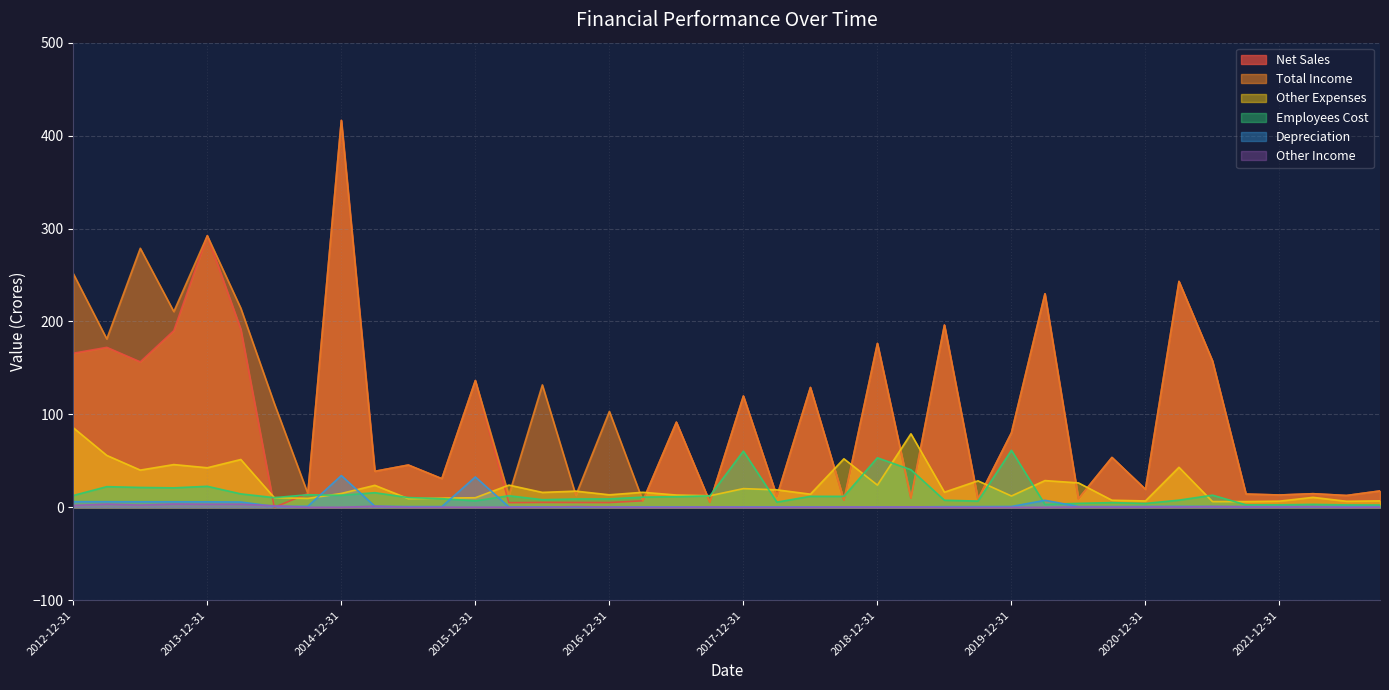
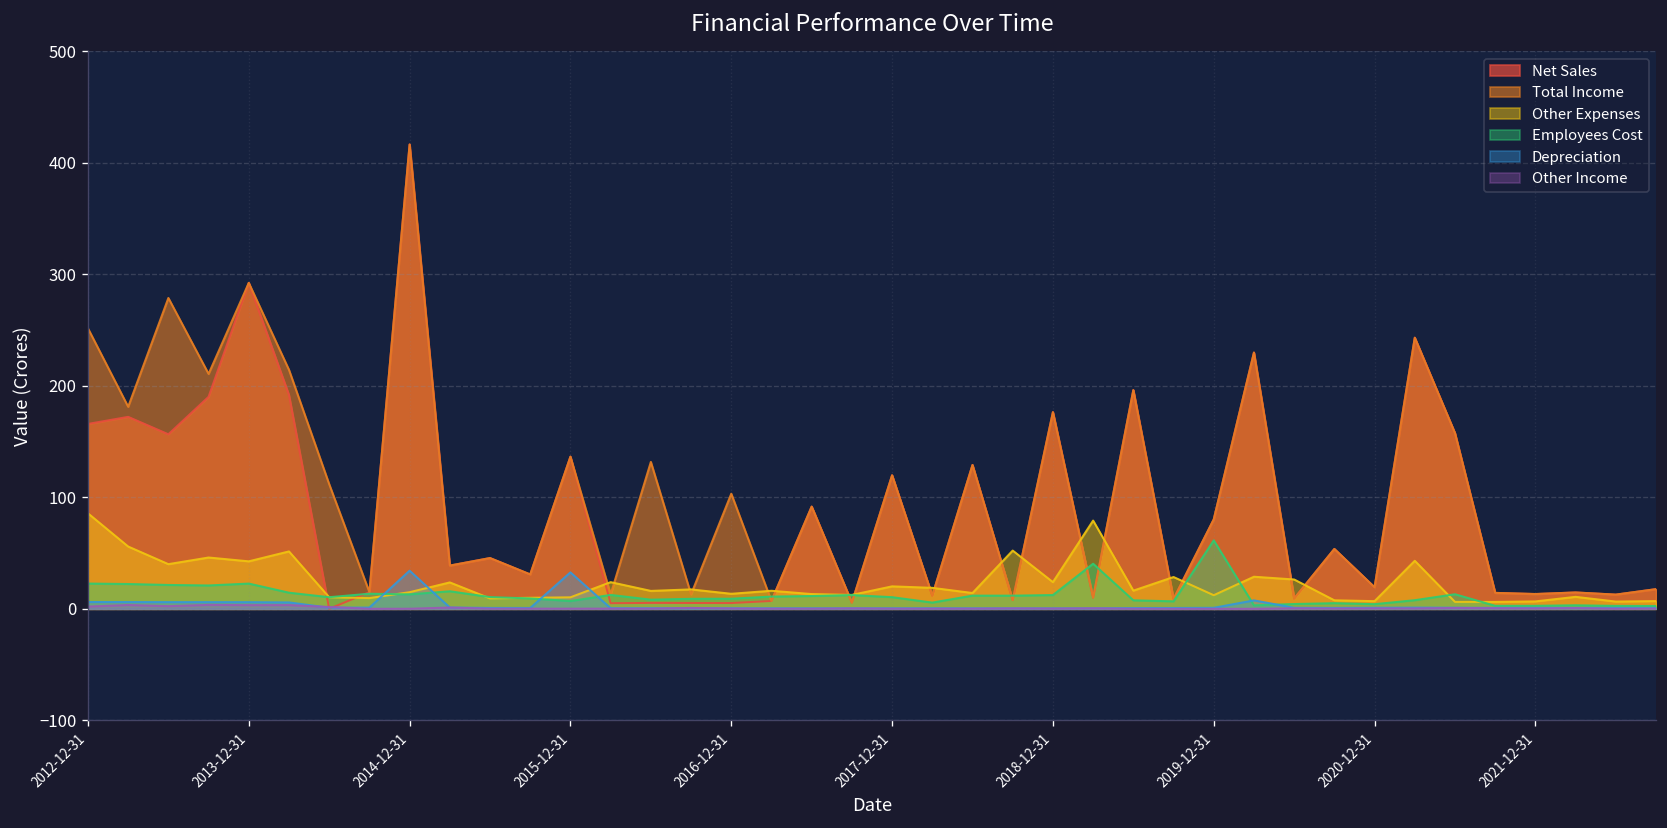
Employees Cost, 2012-12-31: 10 -> 20
Employees Cost, 2017-12-31: 60 -> 10
Employees Cost, 2018-12-31: 50 -> 10
